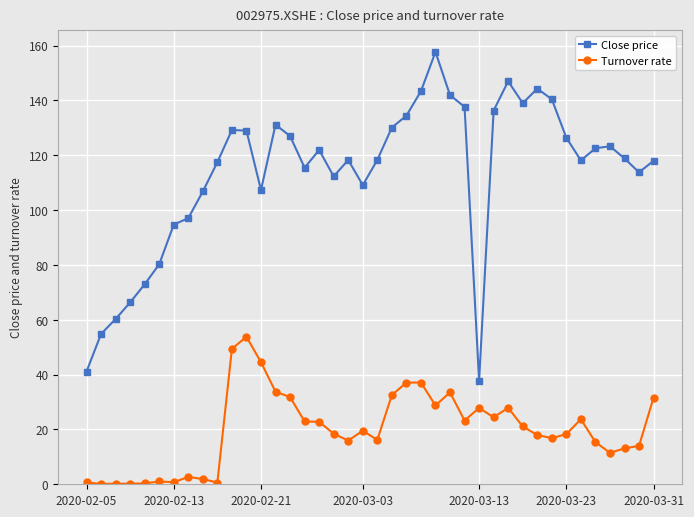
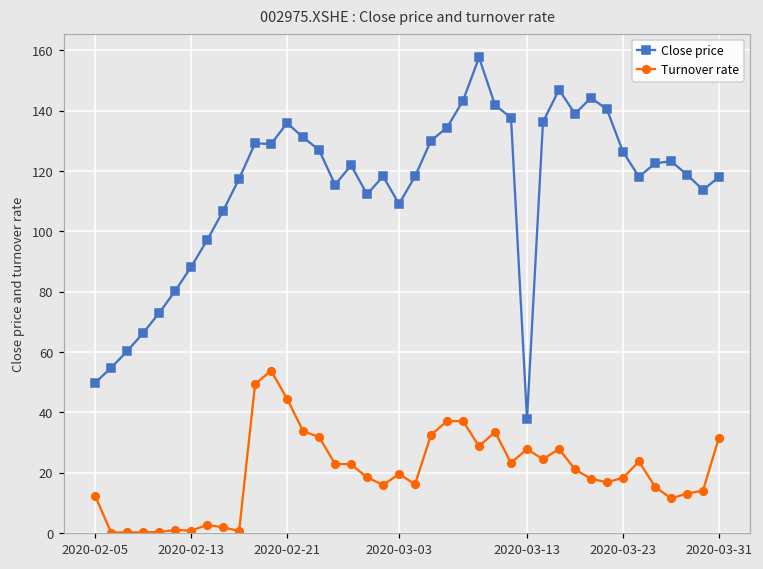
Close price, 2020-02-05: 41 -> 50
Turnover rate, 2020-02-05: 1 -> 12
Close price, 2020-02-13: 95 -> 88
Close price, 2020-02-21: 107 -> 136
